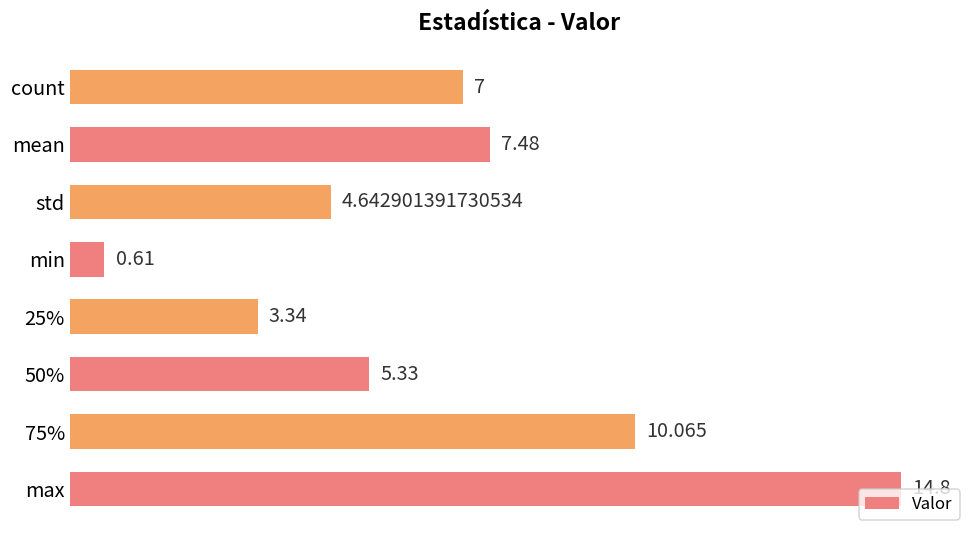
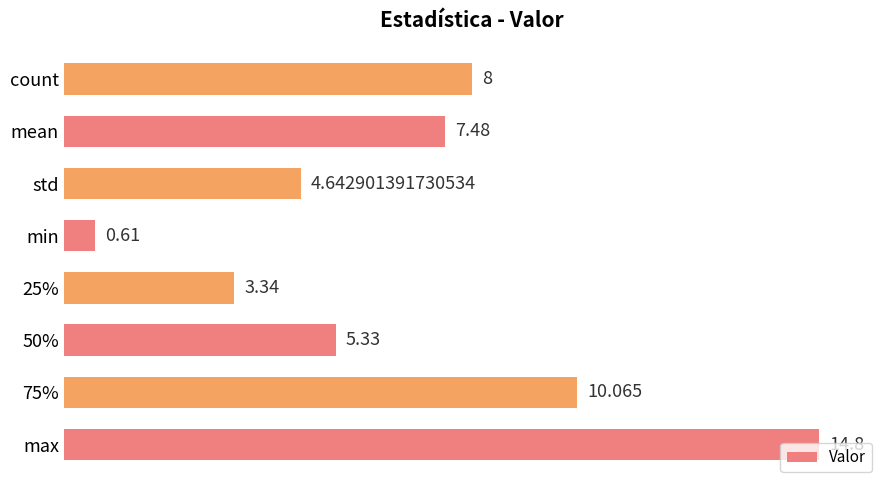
count: 7 -> 8
